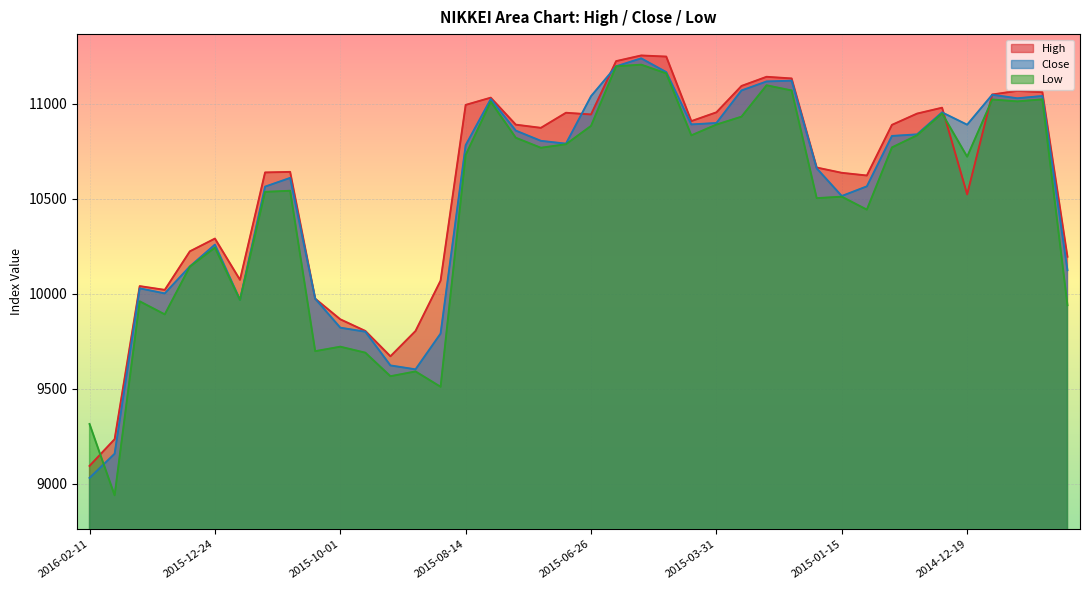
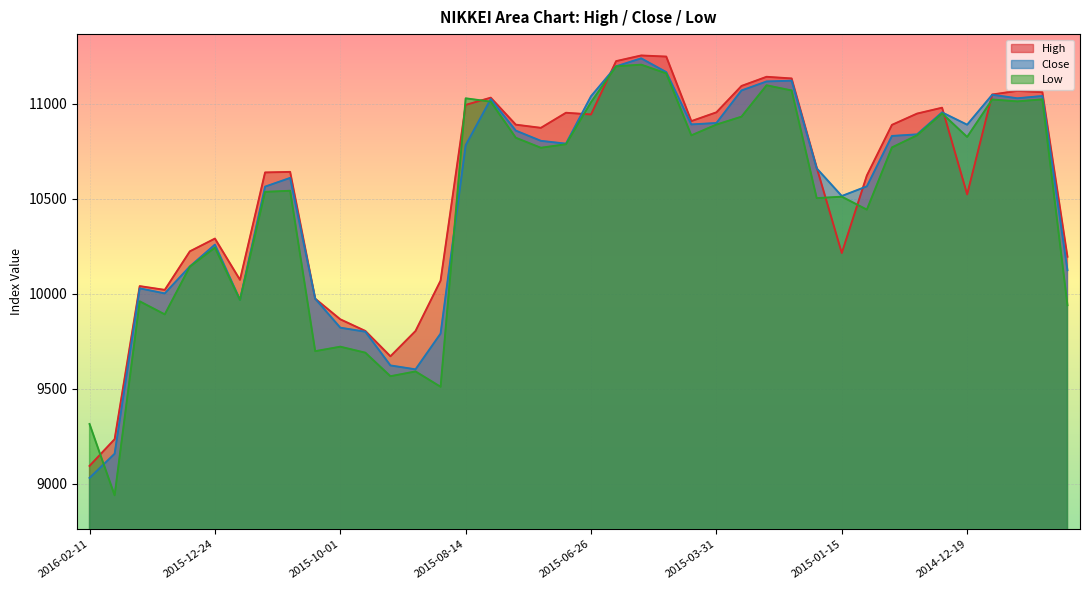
Low, 2015-08-14: 10730 -> 11030
Low, 2015-06-26: 10880 -> 11010
High, 2015-01-15: 10640 -> 10210
Low, 2014-12-19: 10720 -> 10830
